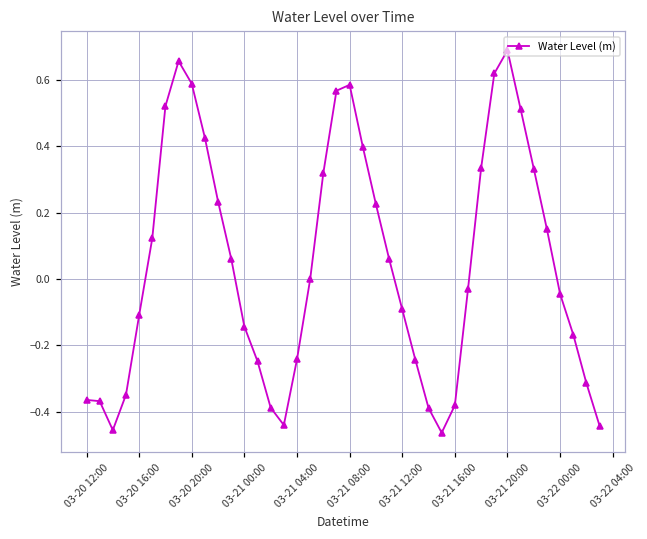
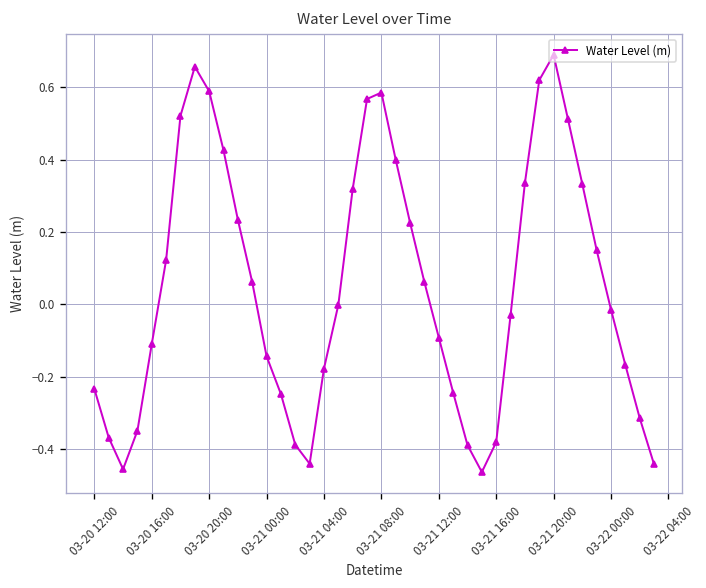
03-20 12:00: -0.36 -> -0.23
03-21 04:00: -0.24 -> -0.18
03-22 00:00: -0.04 -> -0.01
